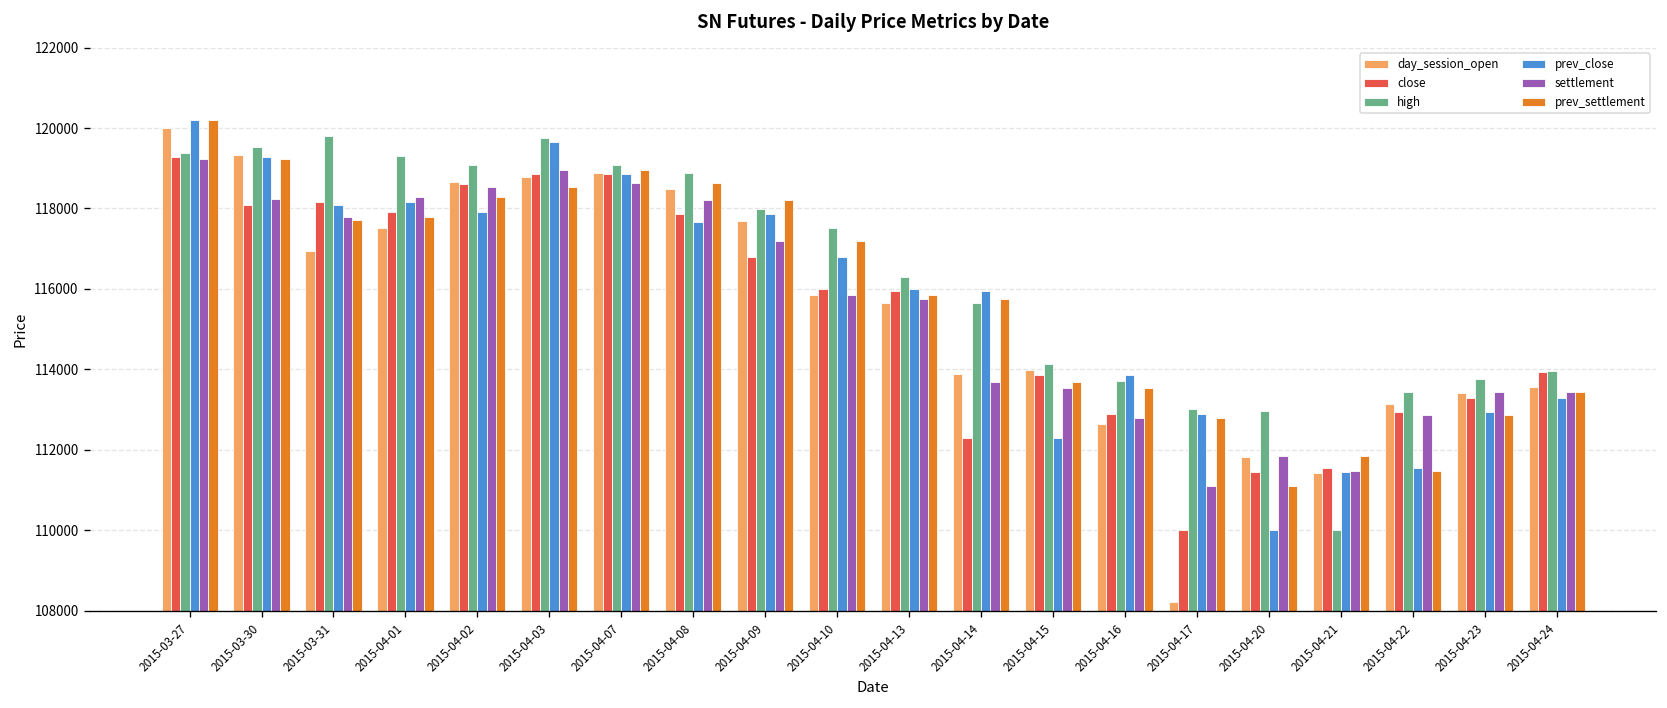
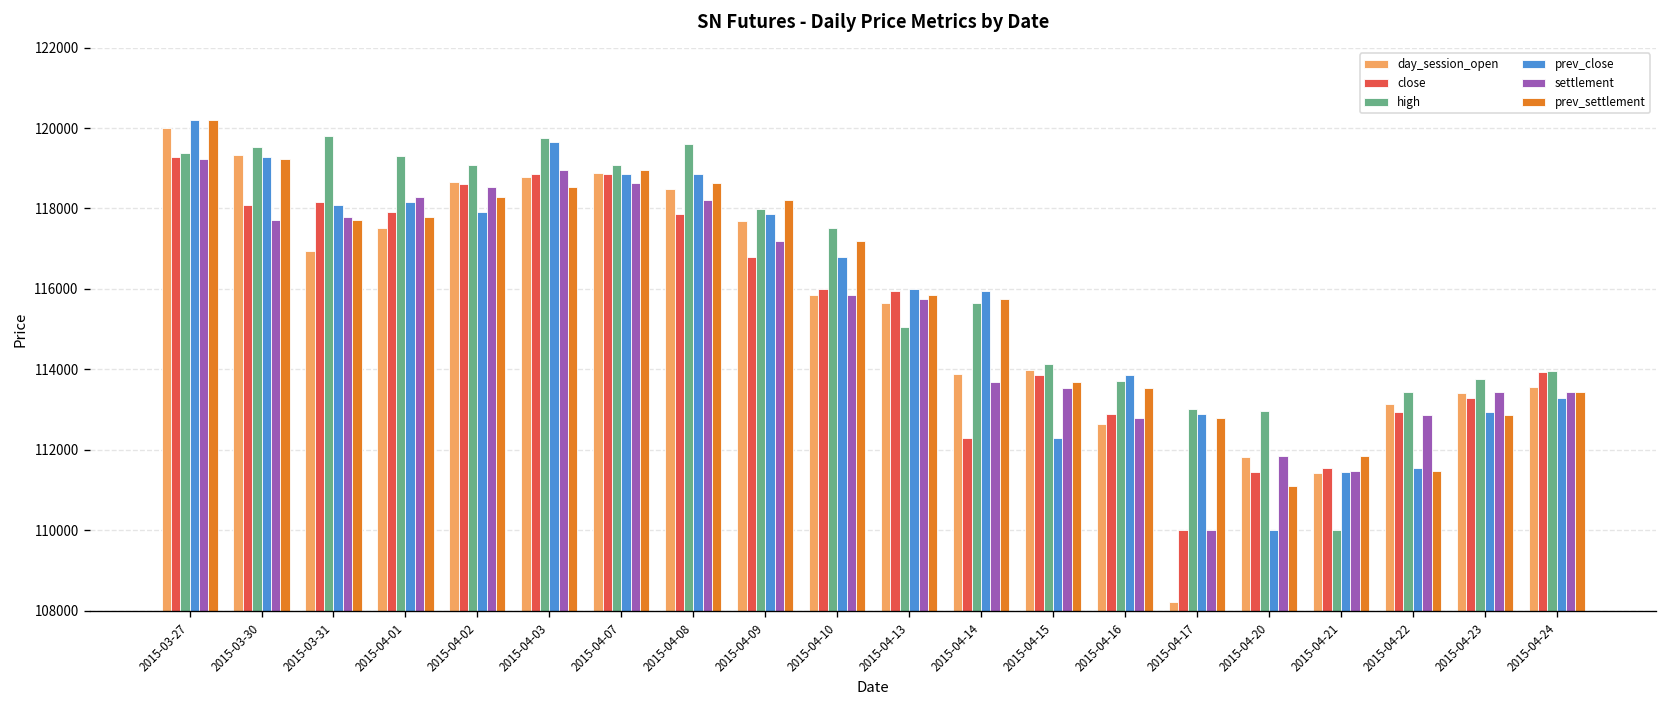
settlement, 2015-03-30: 118200 -> 117700
high, 2015-04-08: 118900 -> 119600
prev_close, 2015-04-08: 117700 -> 118900
high, 2015-04-13: 116300 -> 115100
settlement, 2015-04-17: 111100 -> 110000
